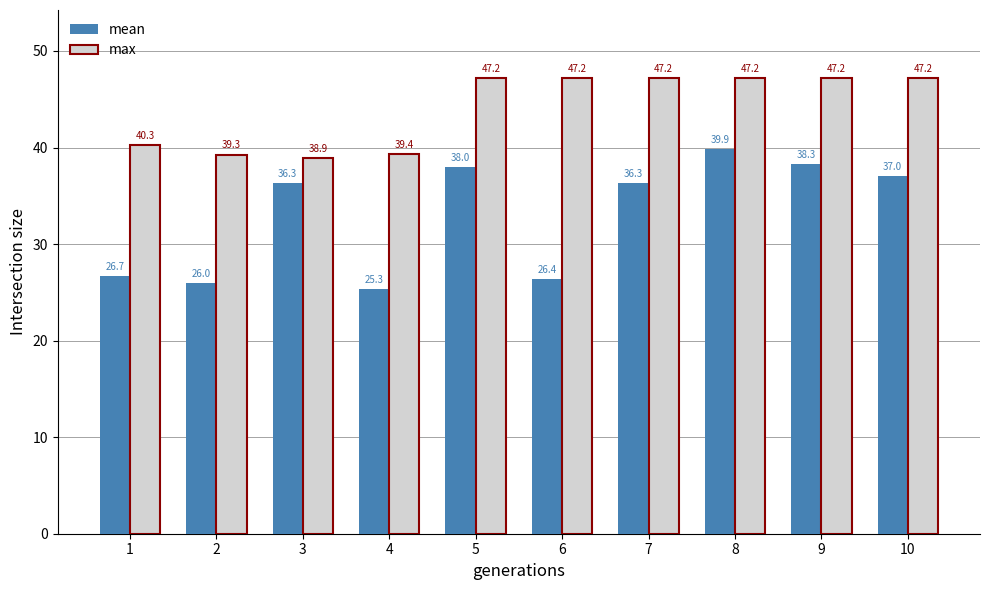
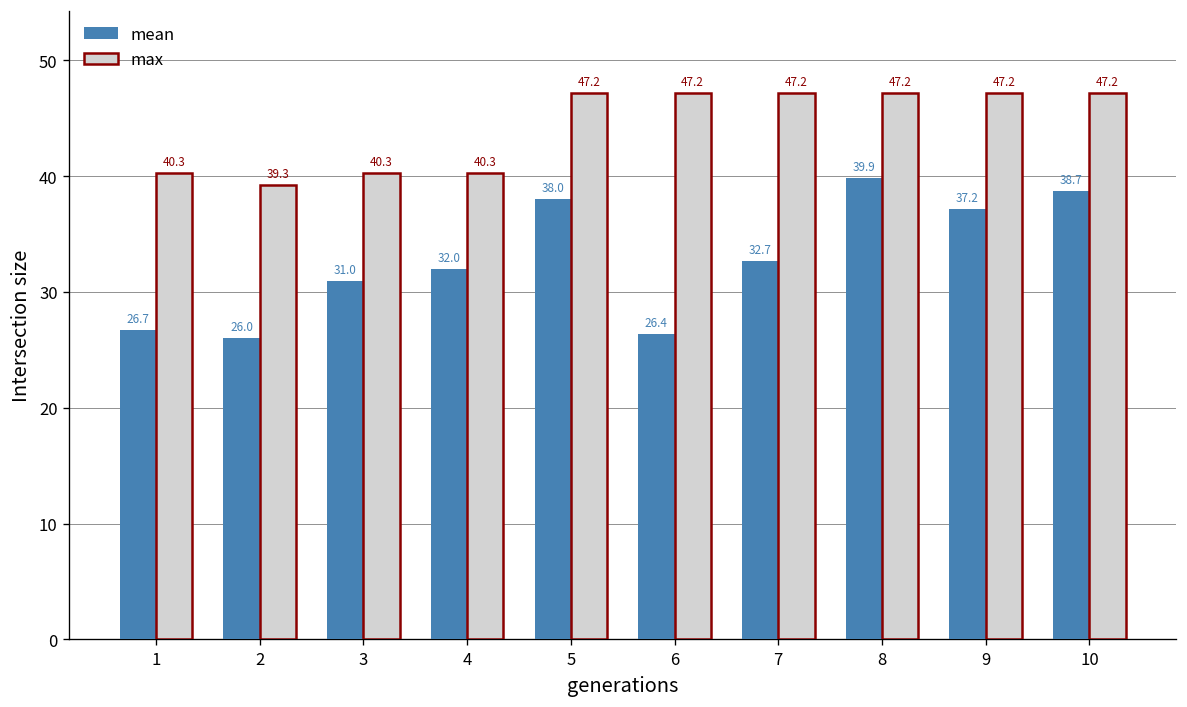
mean, 3: 36.3 -> 31.0
max, 3: 38.9 -> 40.3
mean, 4: 25.3 -> 32.0
max, 4: 39.4 -> 40.3
mean, 7: 36.3 -> 32.7
mean, 9: 38.3 -> 37.2
mean, 10: 37.0 -> 38.7
